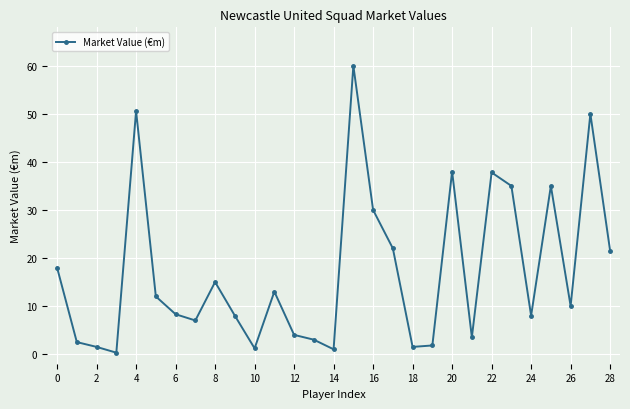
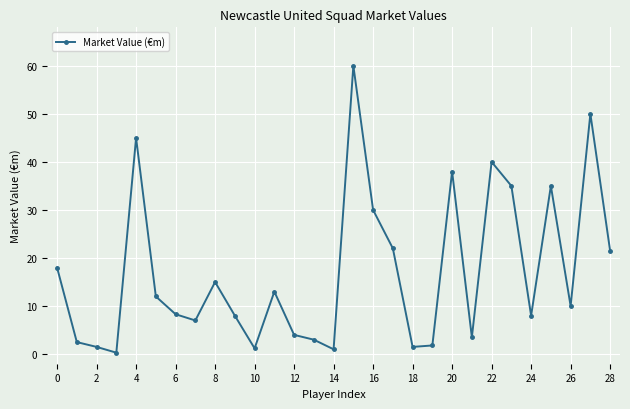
4: 51 -> 45
22: 38 -> 40
